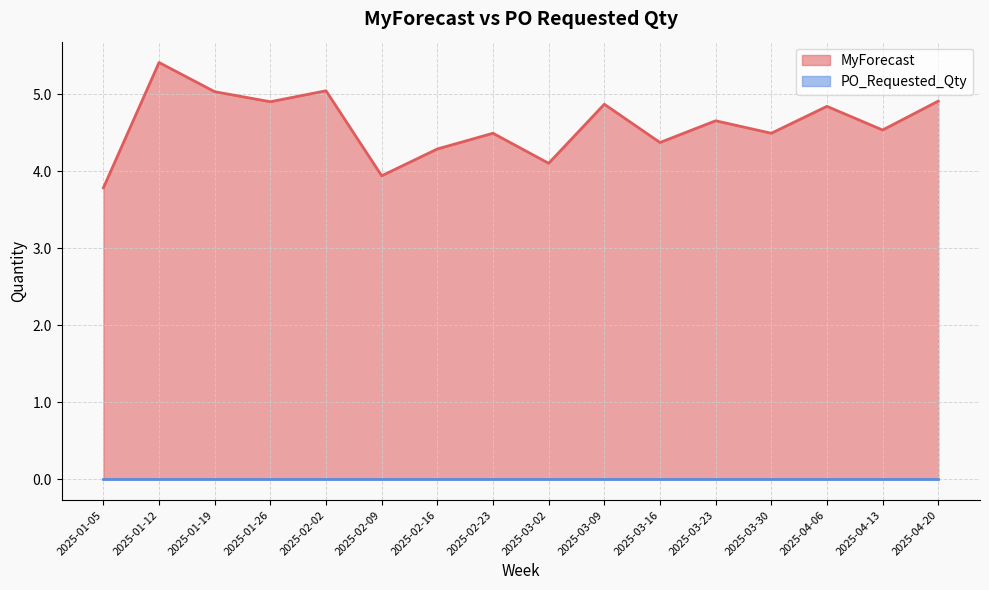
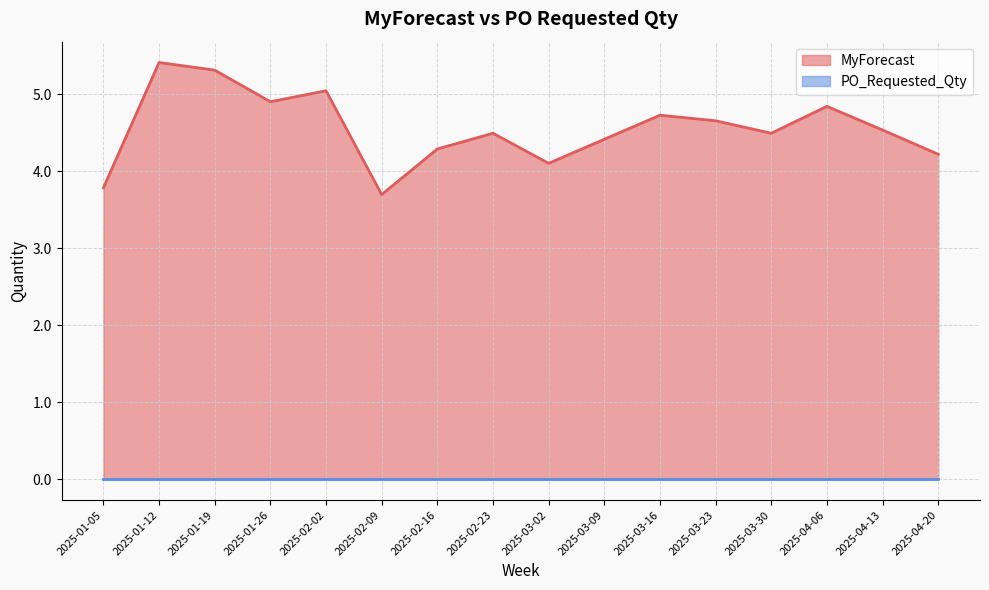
MyForecast, 2025-01-19: 5.0 -> 5.3
MyForecast, 2025-02-09: 3.9 -> 3.7
MyForecast, 2025-03-09: 4.9 -> 4.4
MyForecast, 2025-03-16: 4.4 -> 4.7
MyForecast, 2025-04-20: 4.9 -> 4.2
